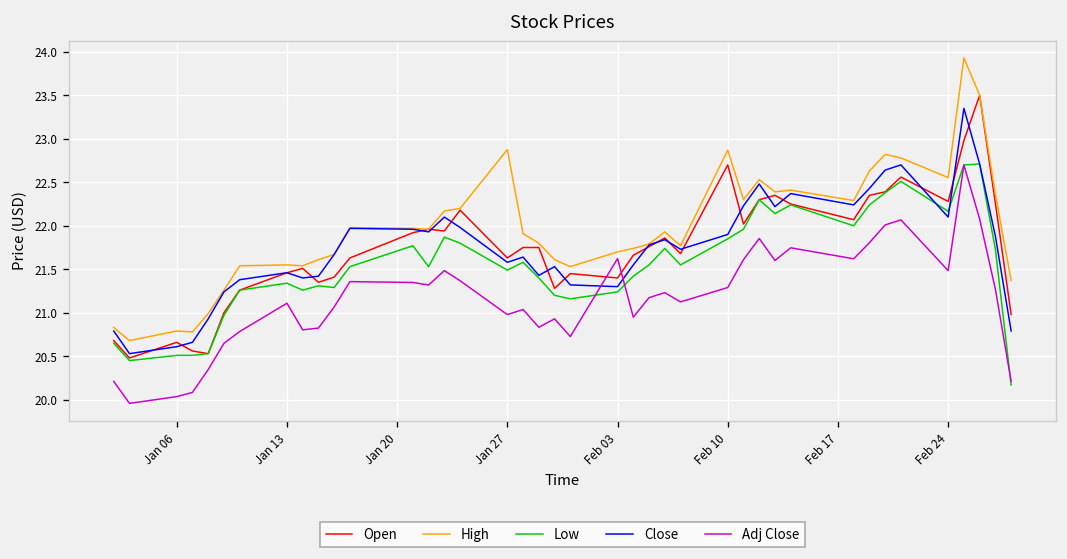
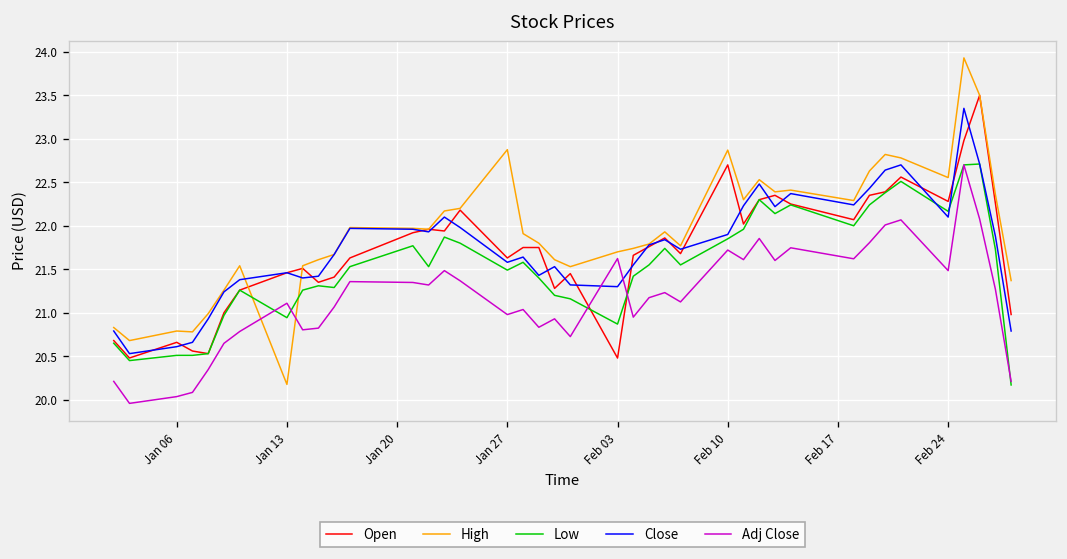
High, Jan 13: 21.5 -> 20.2
Low, Jan 13: 21.3 -> 20.9
Open, Feb 03: 21.4 -> 20.5
Low, Feb 03: 21.2 -> 20.9
Adj Close, Feb 10: 21.3 -> 21.7
